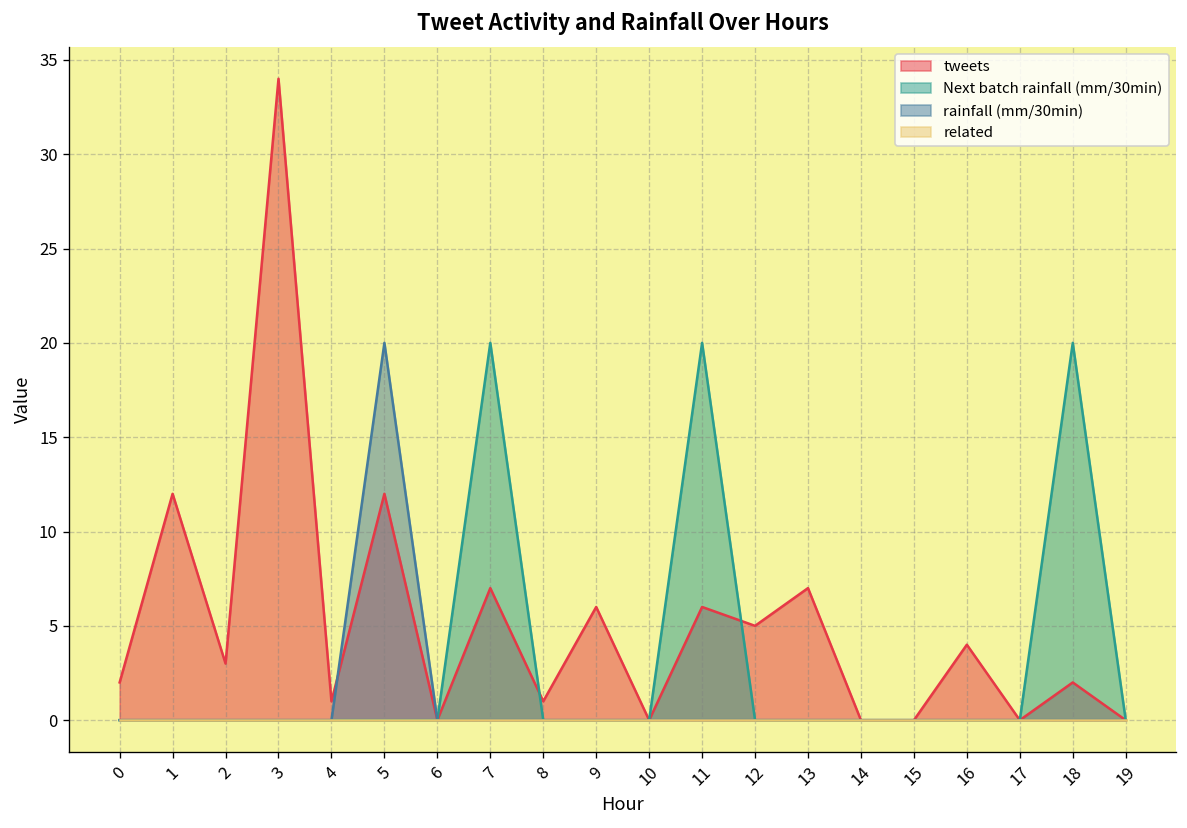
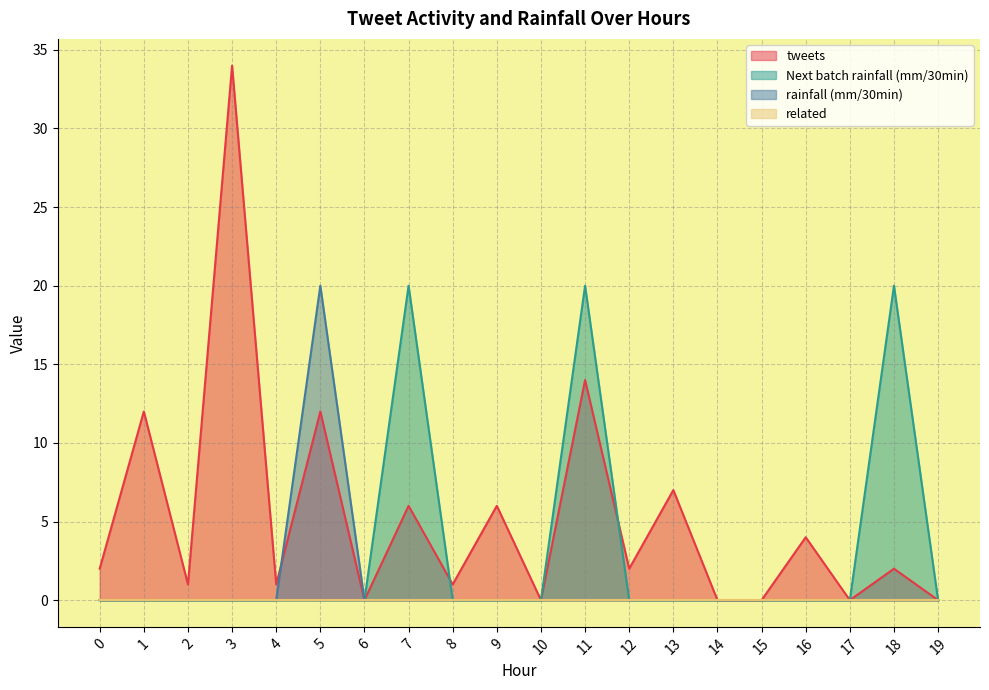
tweets, 2: 3 -> 1
tweets, 7: 7 -> 6
tweets, 11: 6 -> 14
tweets, 12: 5 -> 2
